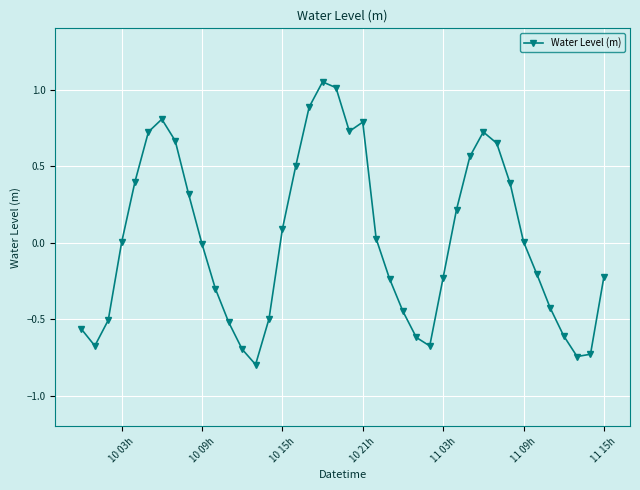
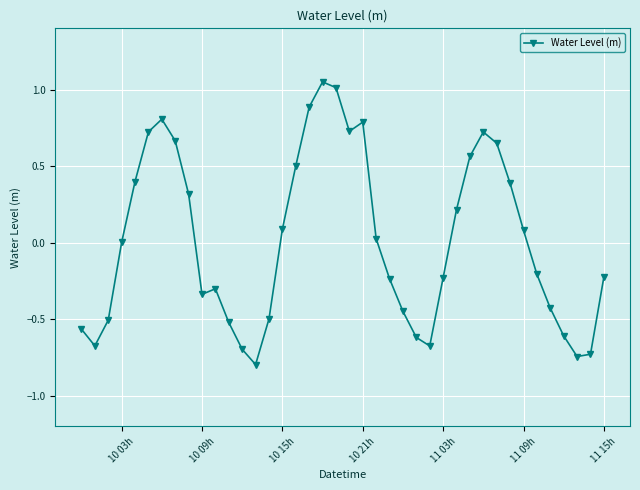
10 09h: -0.01 -> -0.34
11 09h: 0.01 -> 0.08
